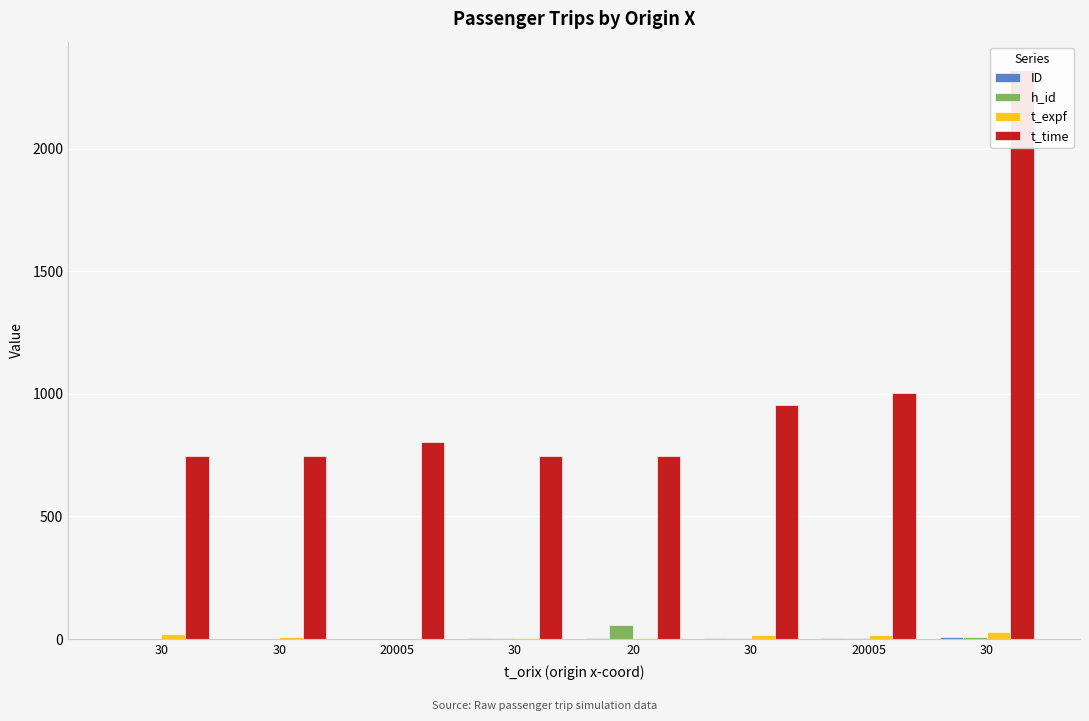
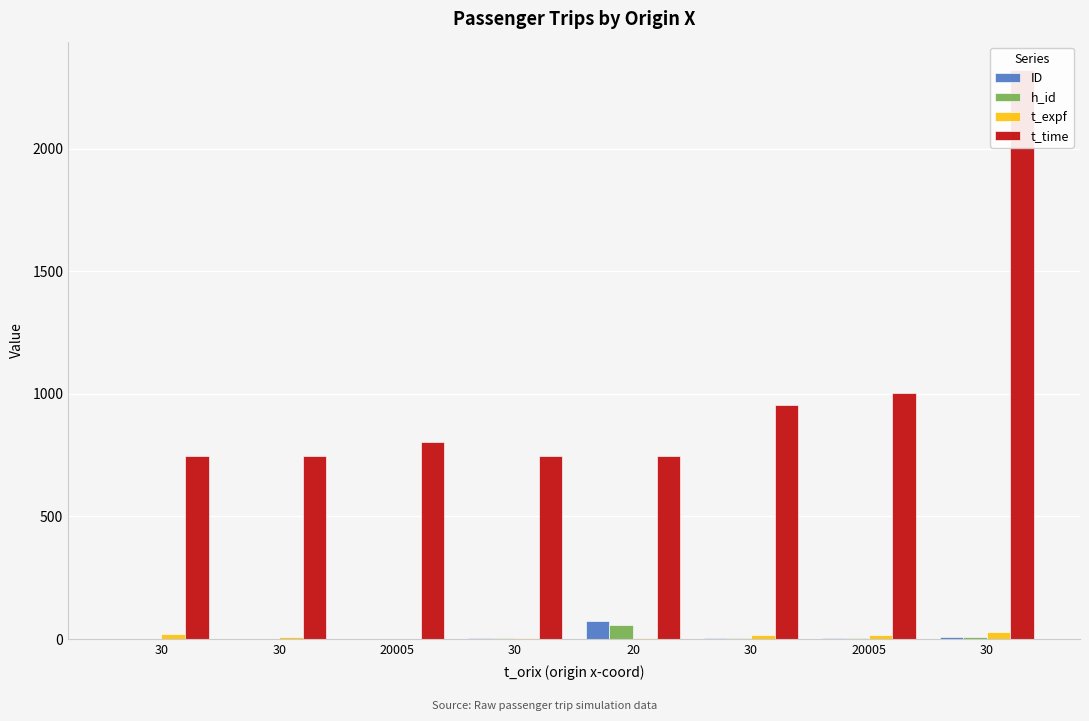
ID, 20: 0 -> 70
